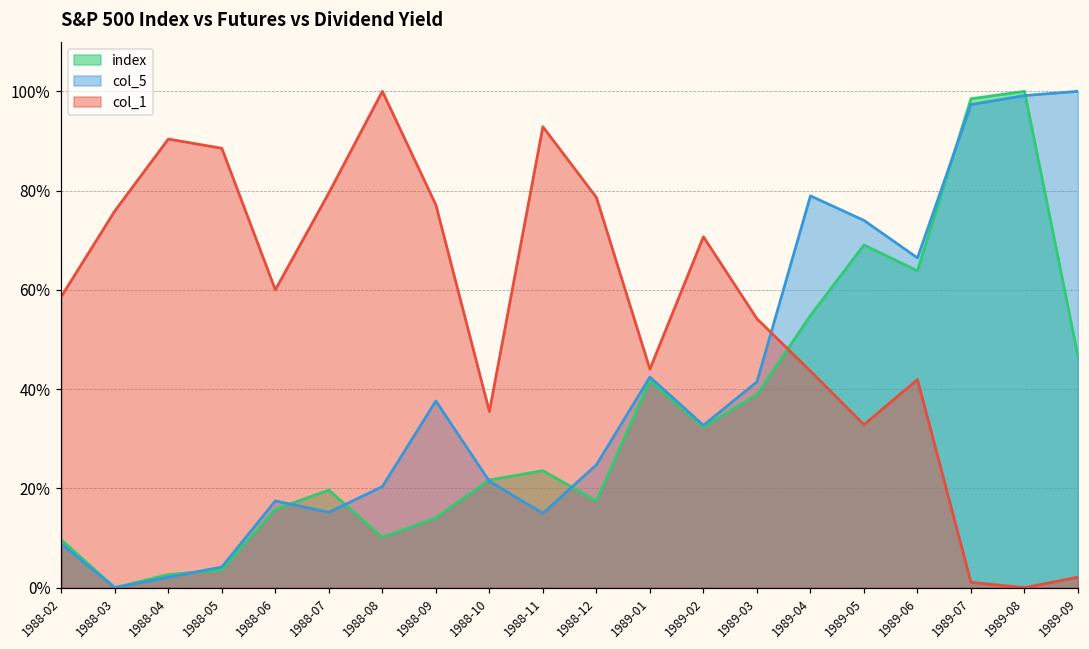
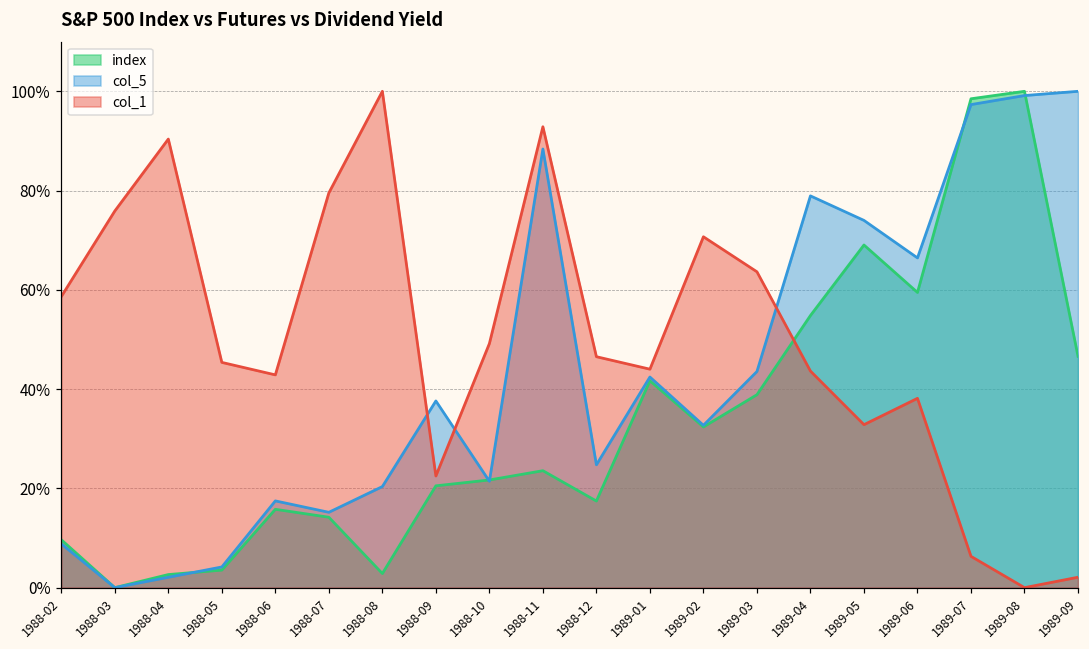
col_1, 1988-05: 89% -> 45%
col_1, 1988-06: 60% -> 43%
index, 1988-07: 20% -> 14%
index, 1988-08: 10% -> 3%
index, 1988-09: 14% -> 21%
col_1, 1988-09: 77% -> 22%
col_1, 1988-10: 35% -> 49%
col_5, 1988-11: 15% -> 88%
col_1, 1988-12: 79% -> 47%
col_5, 1989-03: 41% -> 44%
col_1, 1989-03: 54% -> 64%
index, 1989-06: 64% -> 59%
col_1, 1989-06: 42% -> 38%
col_1, 1989-07: 1% -> 6%
